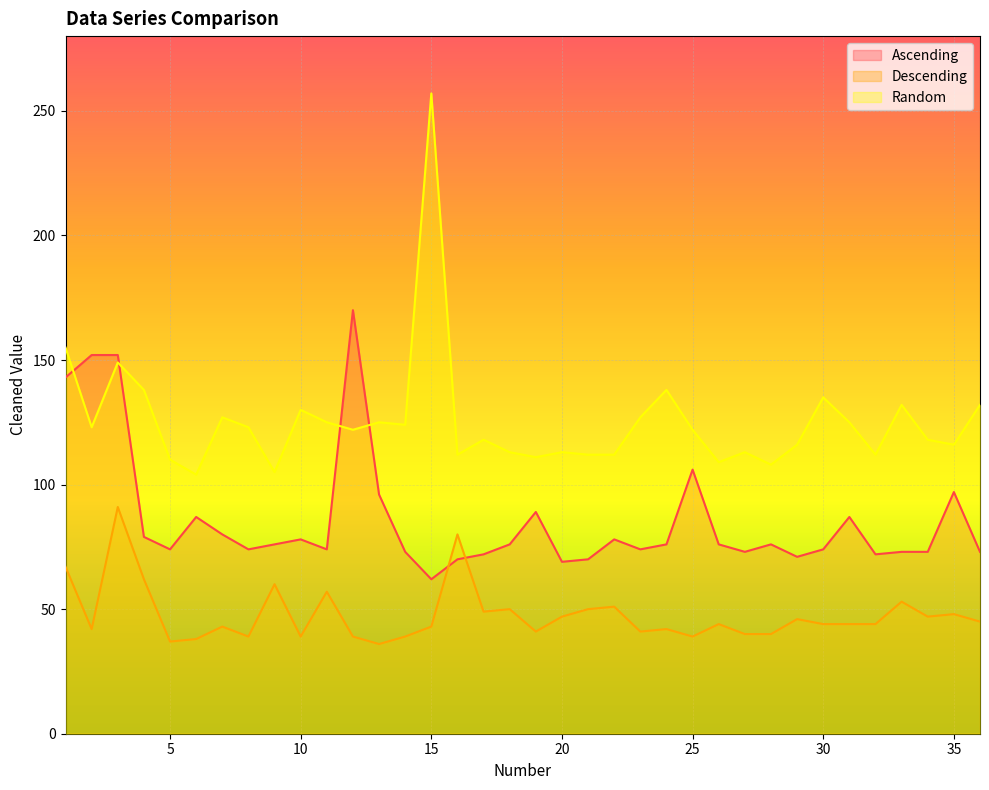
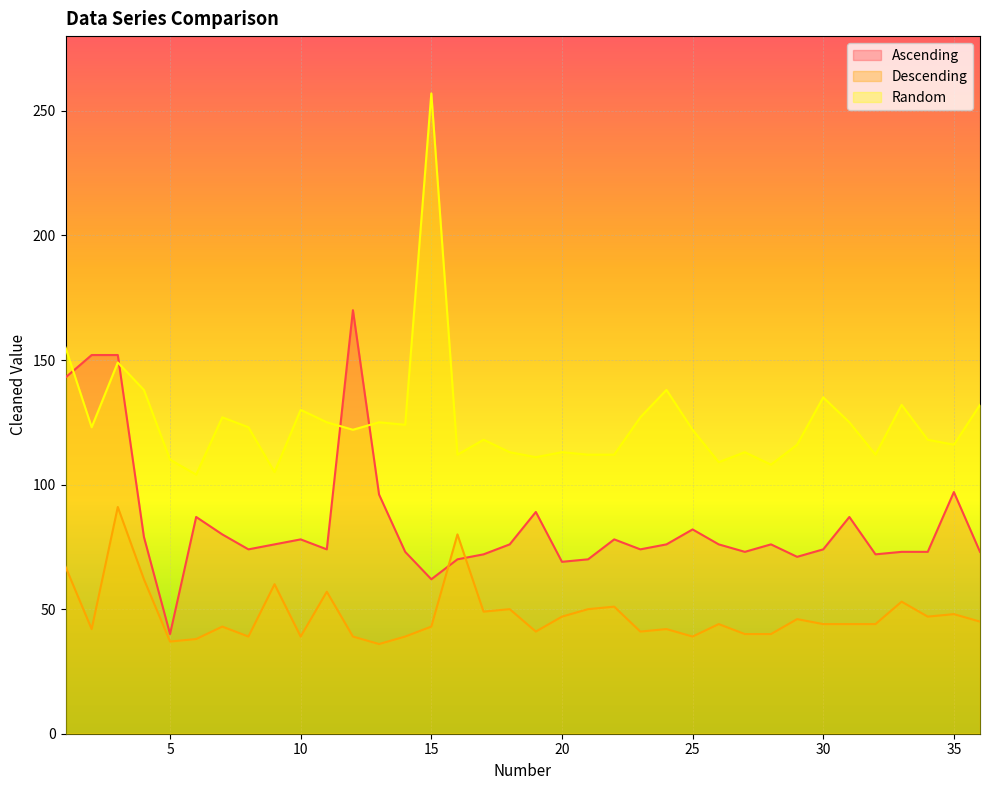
Ascending, 5: 74 -> 40
Ascending, 25: 106 -> 82
